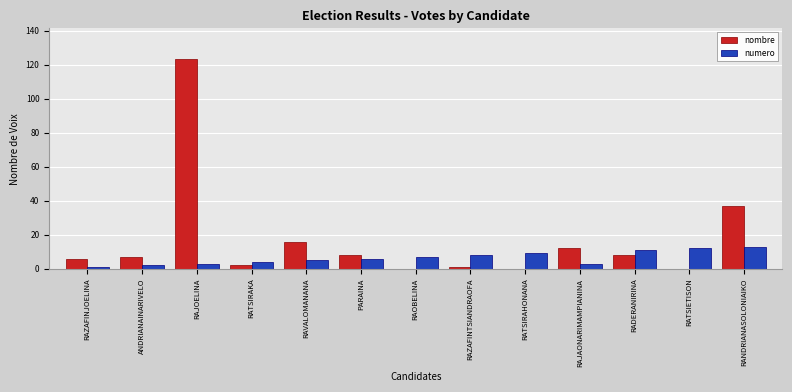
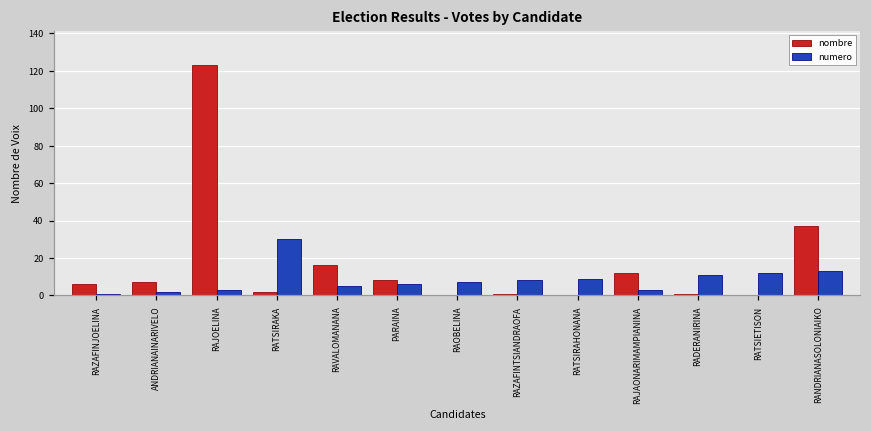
numero, RATSIRAKA: 4 -> 30
nombre, RADERANIRINA: 8 -> 1
